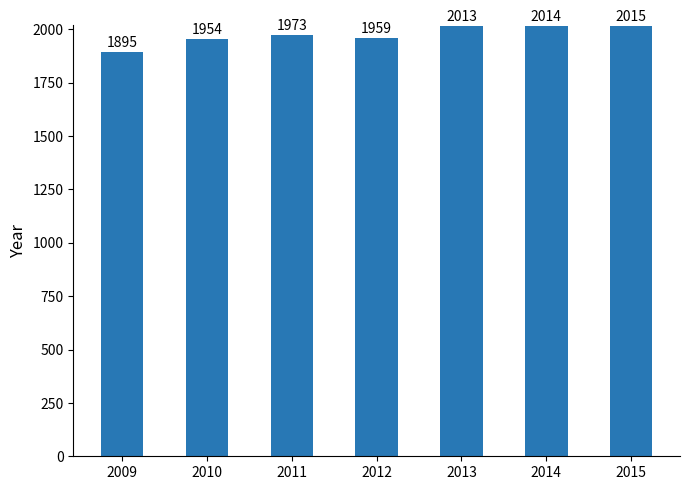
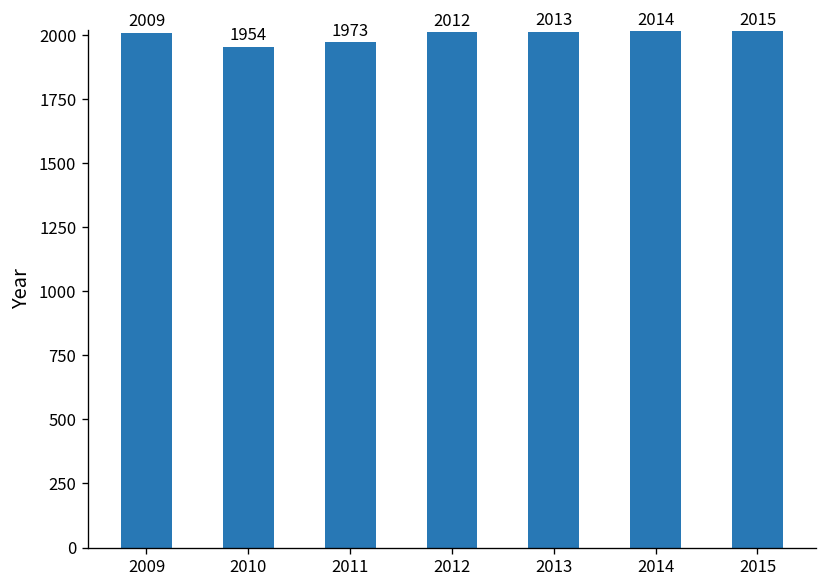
2009: 1895 -> 2009
2012: 1959 -> 2012
